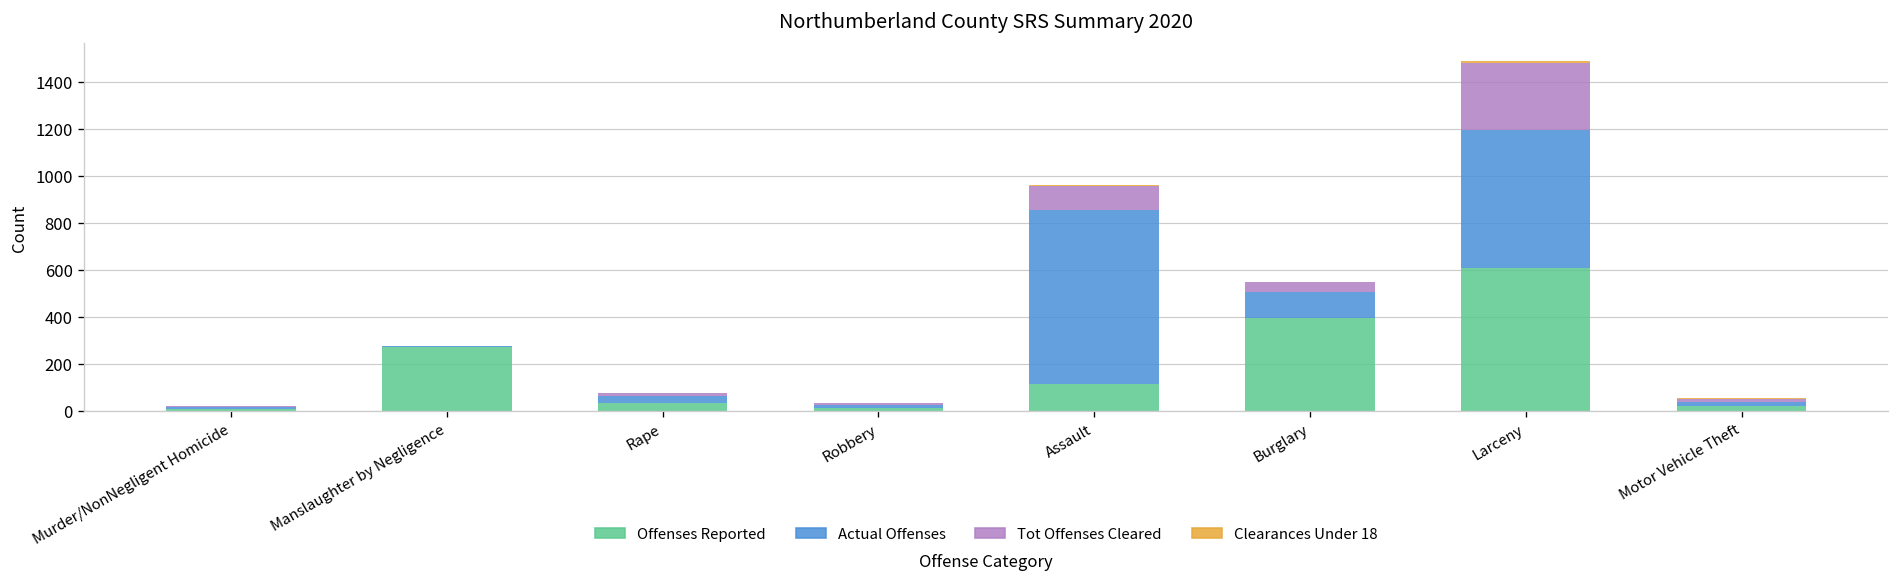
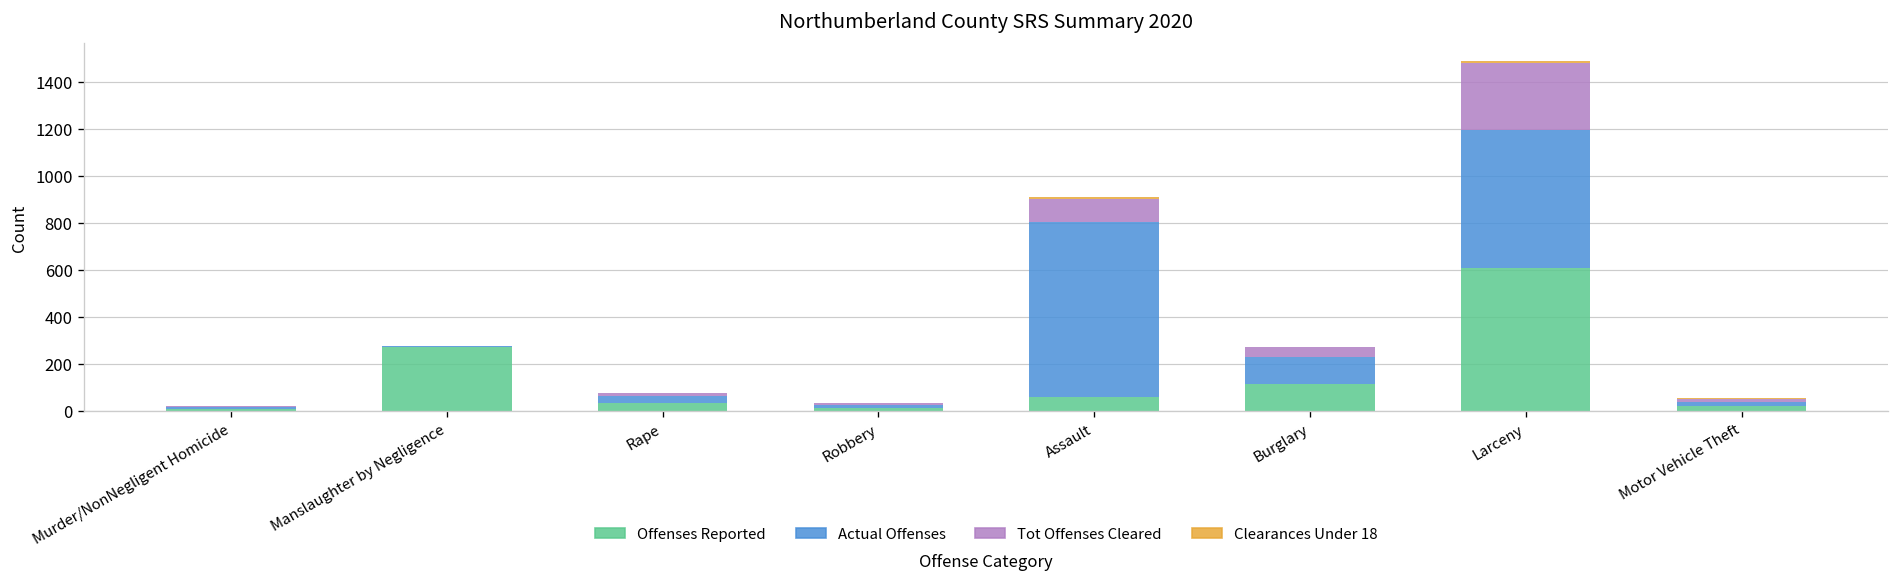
Offenses Reported, Assault: 110 -> 60
Offenses Reported, Burglary: 400 -> 120
